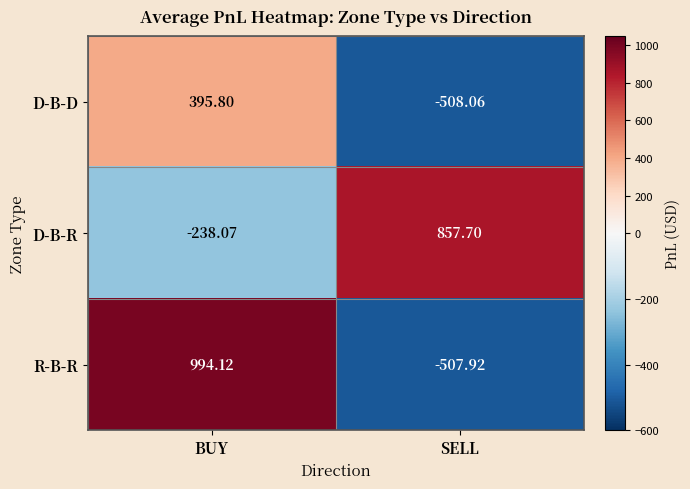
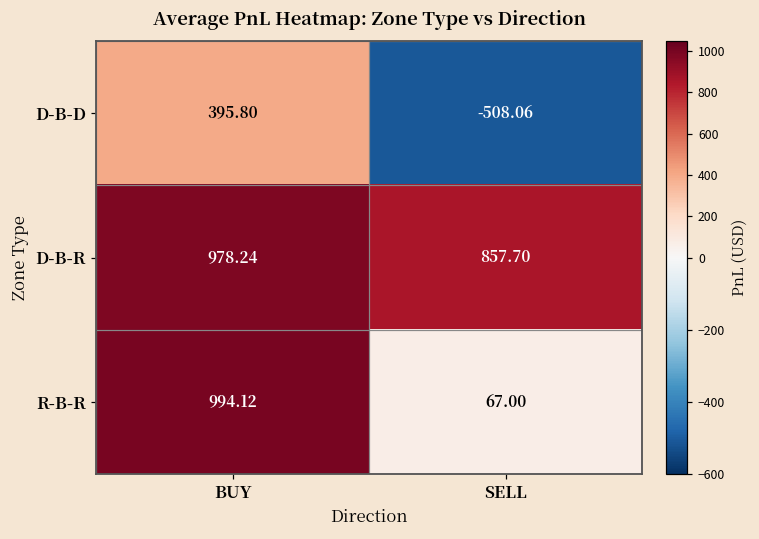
D-B-R, BUY: -238.07 -> 978.24
R-B-R, SELL: -507.92 -> 67.00
